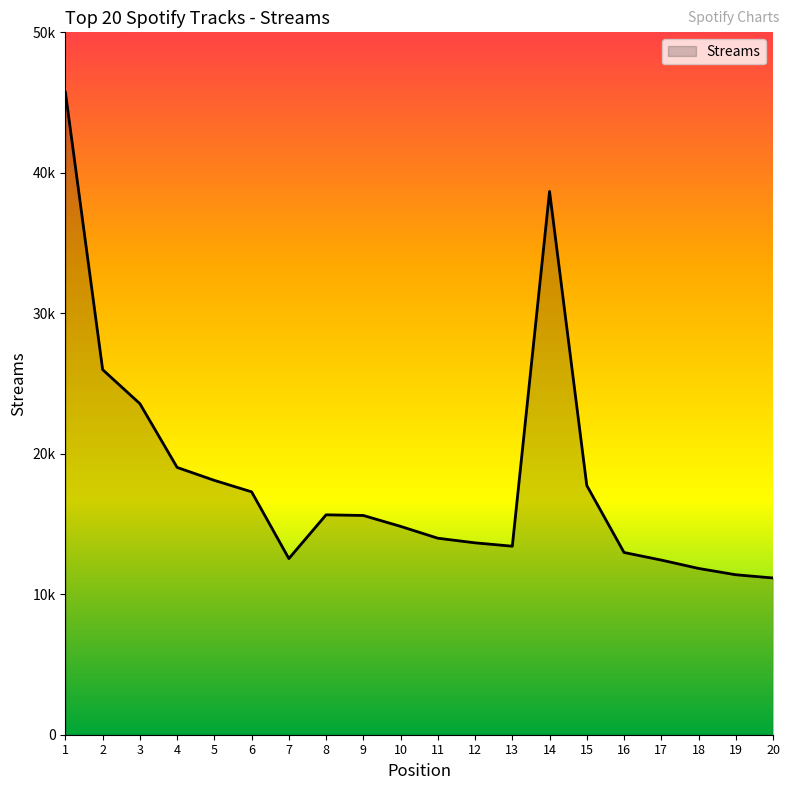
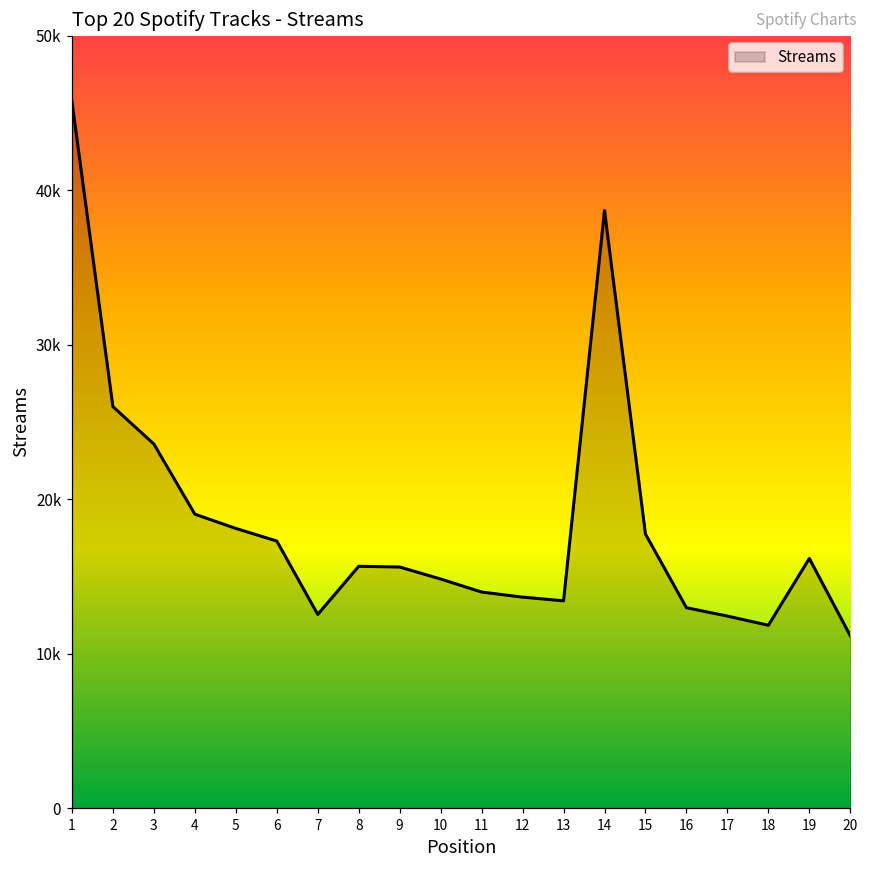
19: 11400 -> 16200
